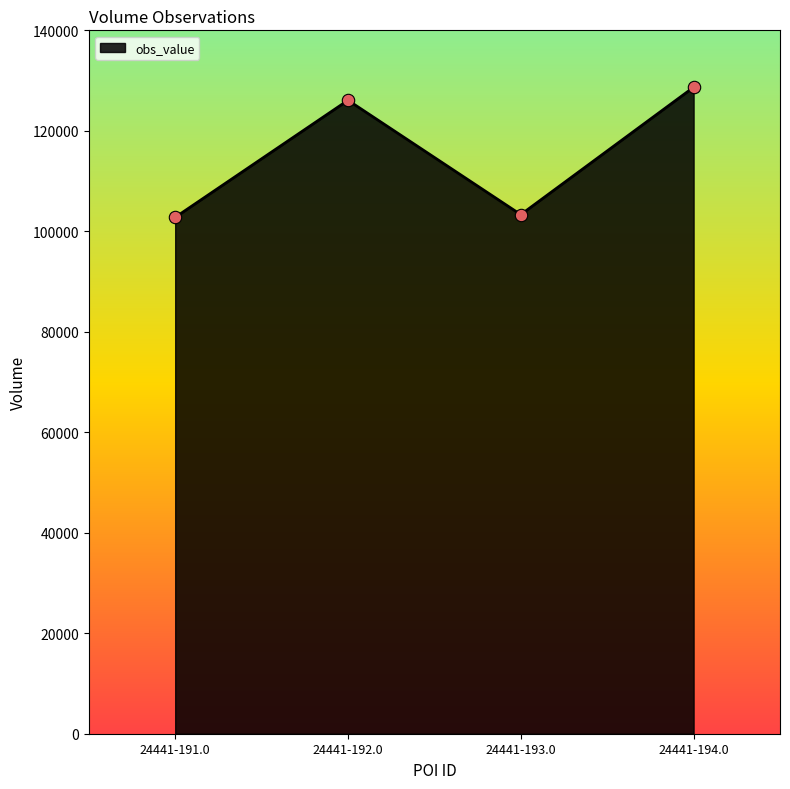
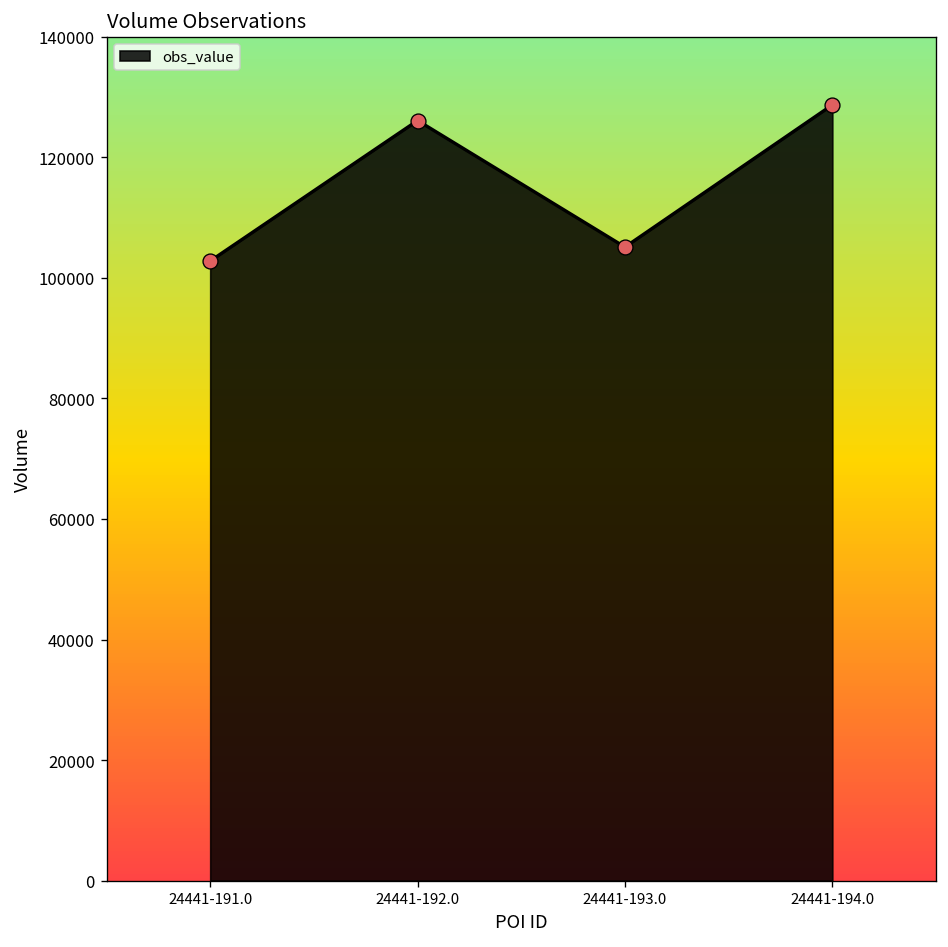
24441-193.0: 103000 -> 105000
